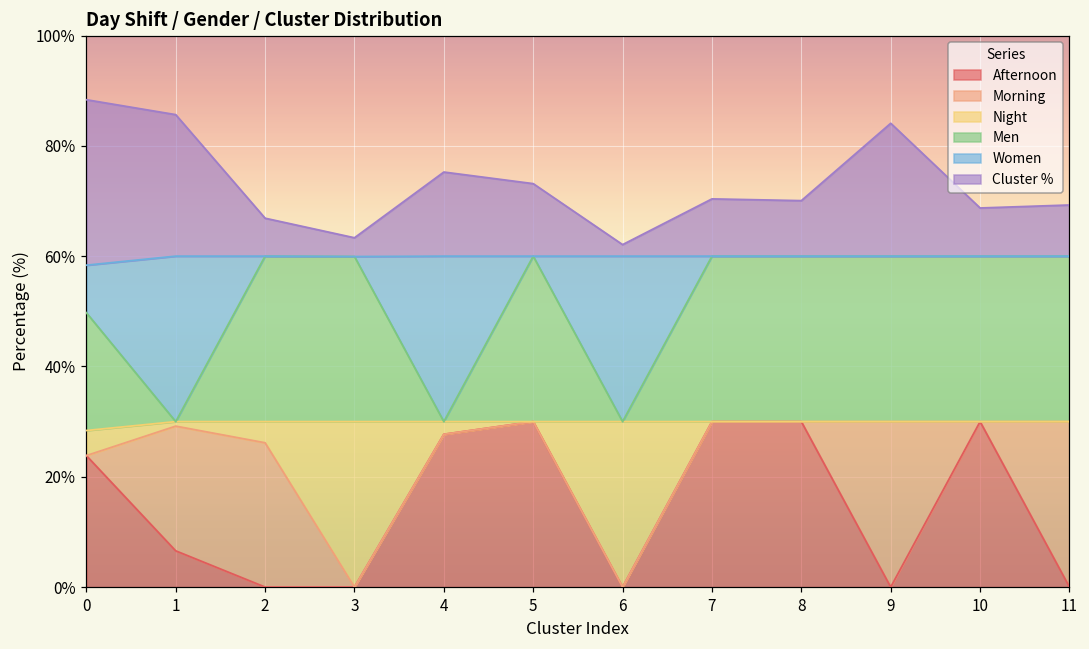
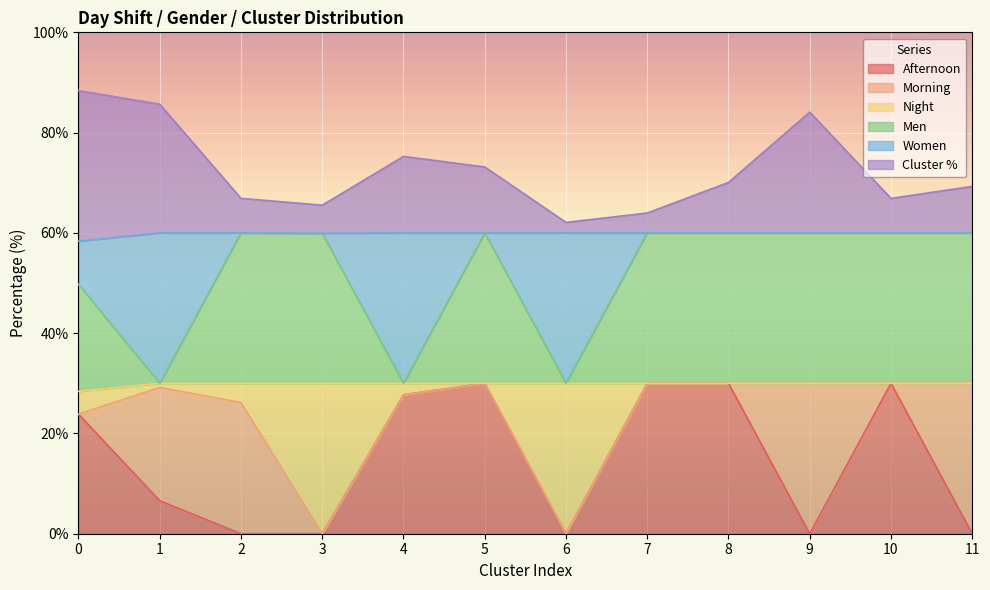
Cluster %, 3: 3% -> 6%
Cluster %, 7: 10% -> 4%
Cluster %, 10: 9% -> 7%
